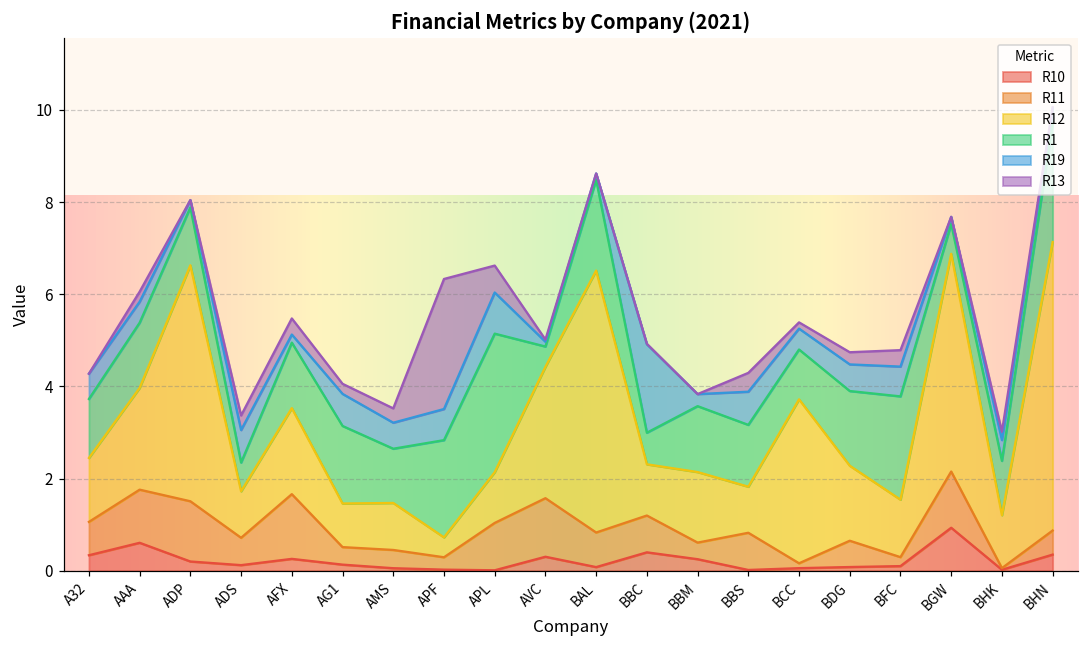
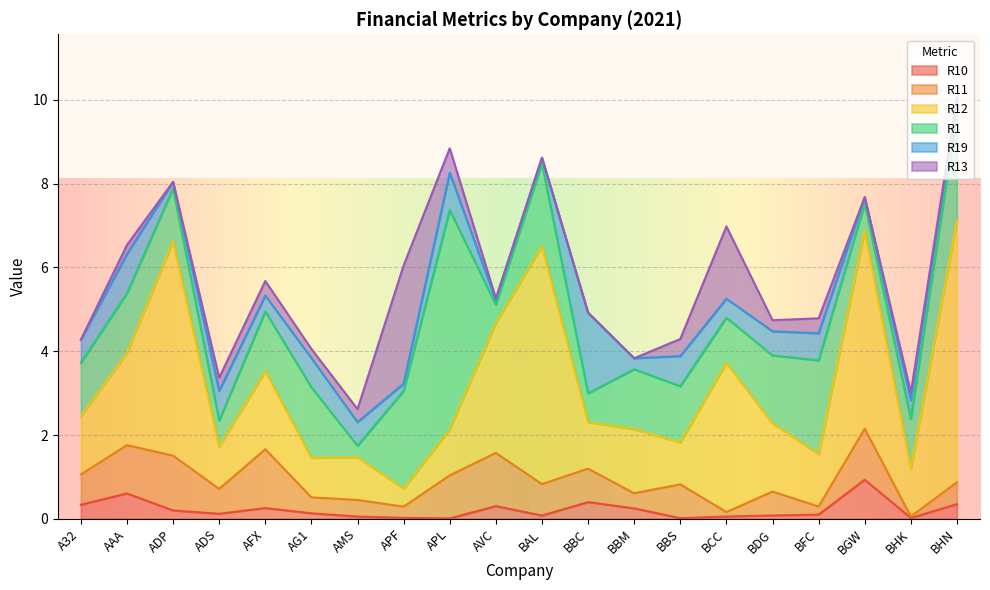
R19, AAA: 0.5 -> 0.9
R19, AFX: 0.2 -> 0.4
R1, AMS: 1.2 -> 0.3
R1, APF: 2.1 -> 2.3
R19, APF: 0.7 -> 0.2
R1, APL: 3.0 -> 5.2
R12, AVC: 2.9 -> 3.1
R13, BCC: 0.1 -> 1.7
